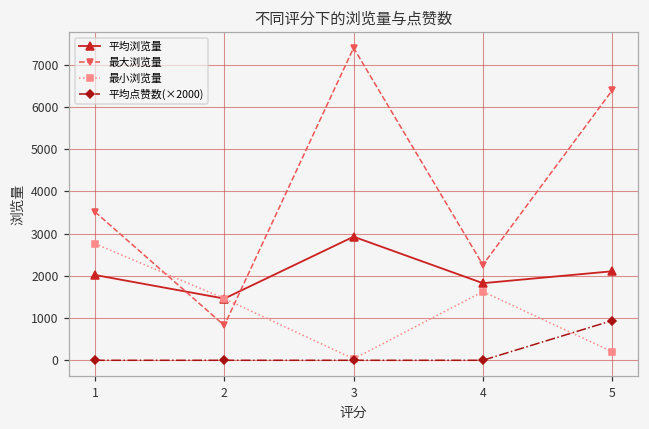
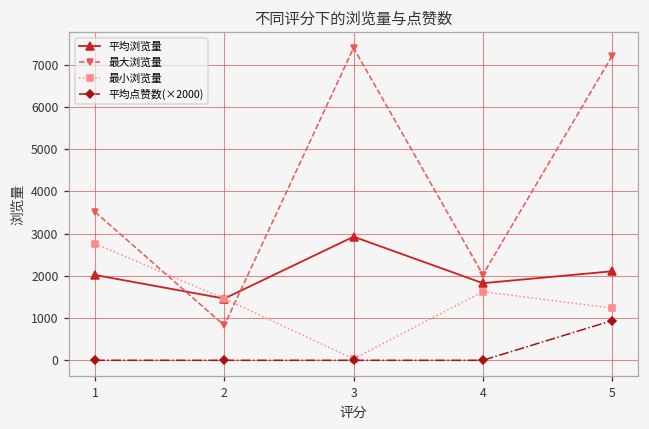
最大浏览量, 4: 2300 -> 2000
最大浏览量, 5: 6400 -> 7200
最小浏览量, 5: 200 -> 1200
